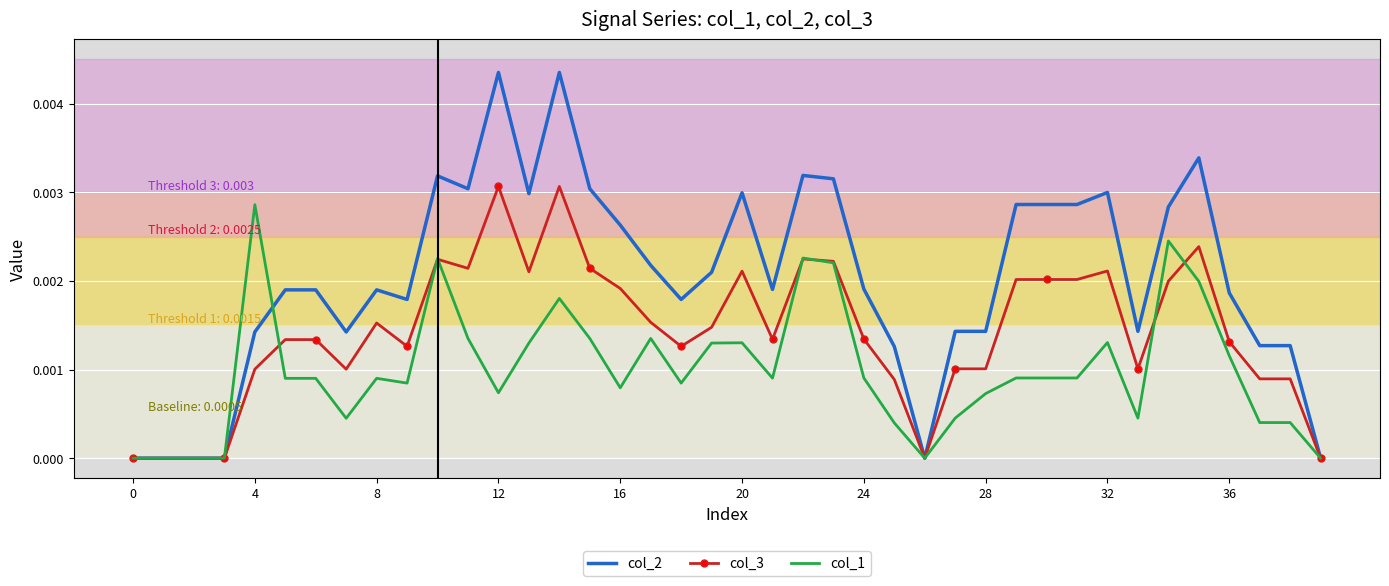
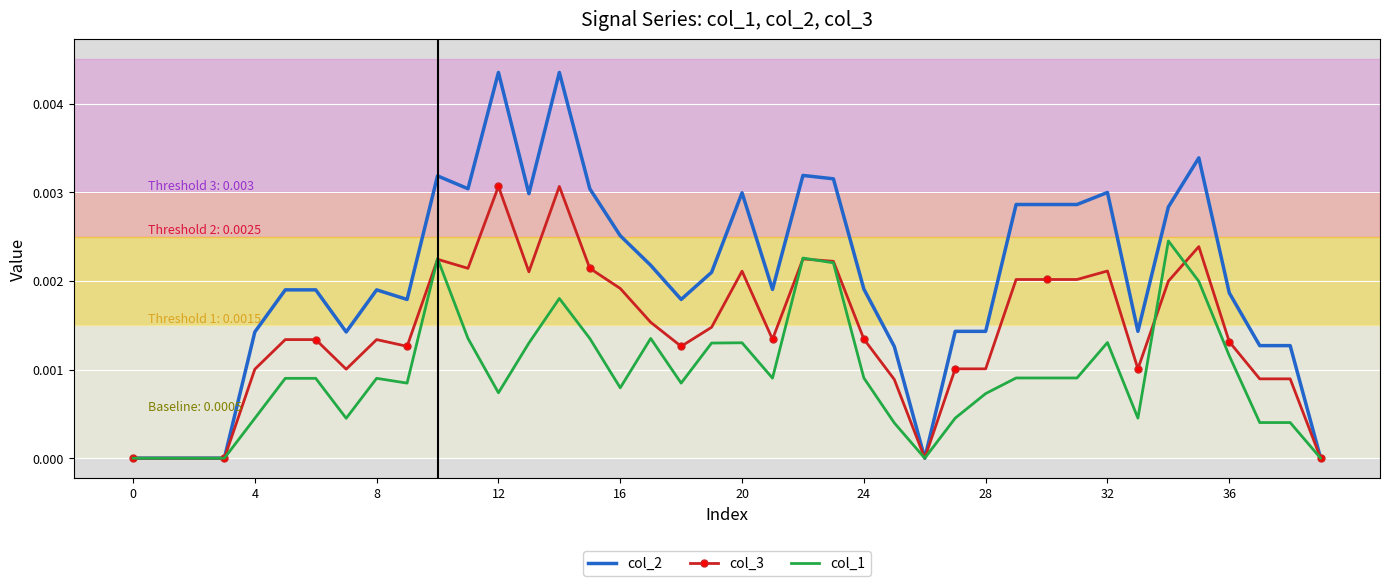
col_1, 4: 0.0029 -> 0.0005
col_3, 8: 0.0015 -> 0.0013
col_2, 16: 0.0026 -> 0.0025
